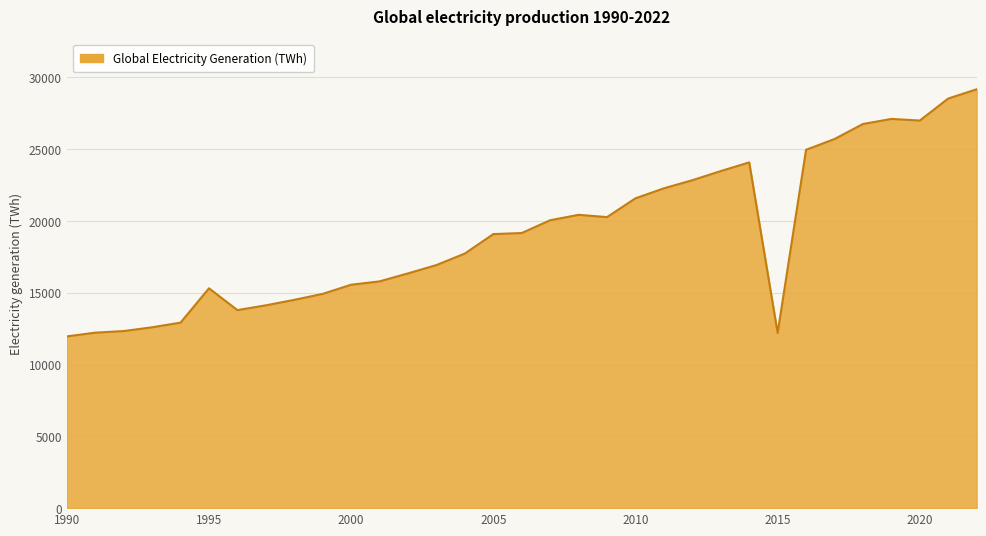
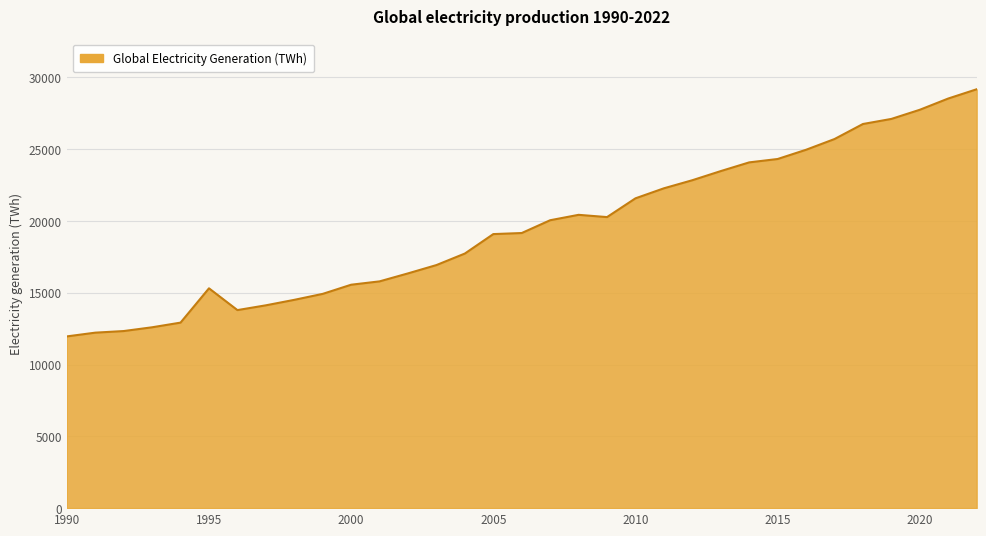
2015: 12200 -> 24300
2020: 27000 -> 27700
